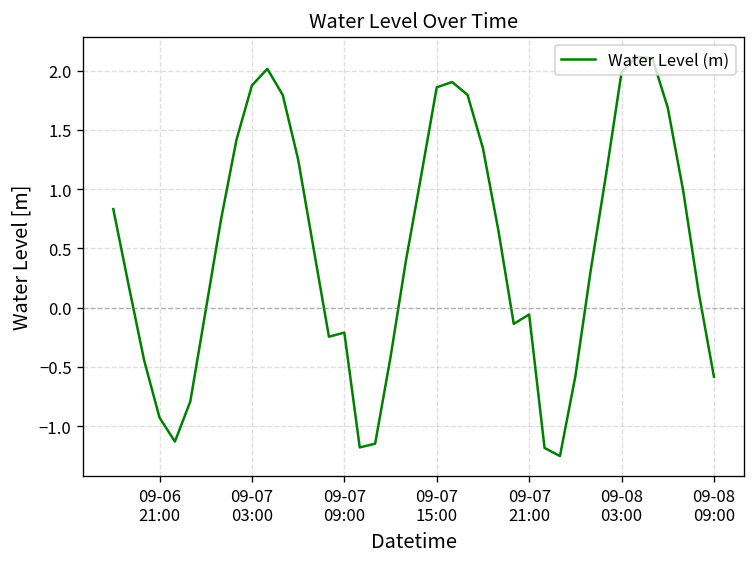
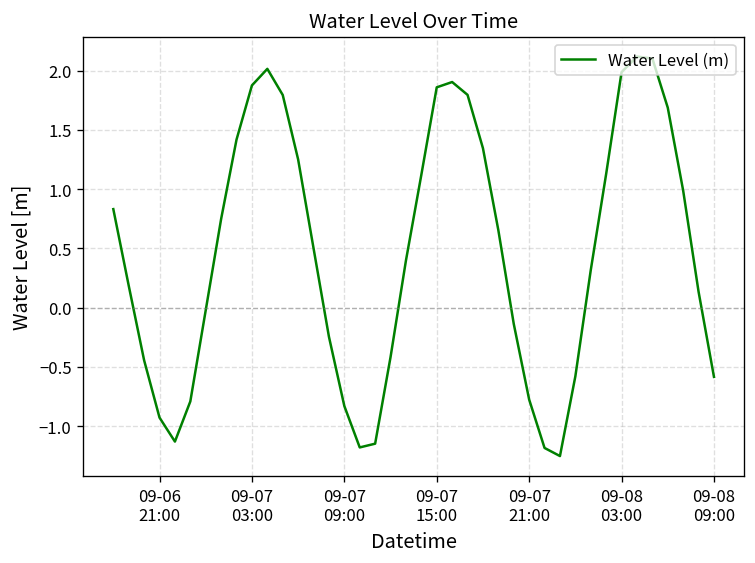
09-07 09:00: -0.2 -> -0.8
09-07 21:00: -0.1 -> -0.8
